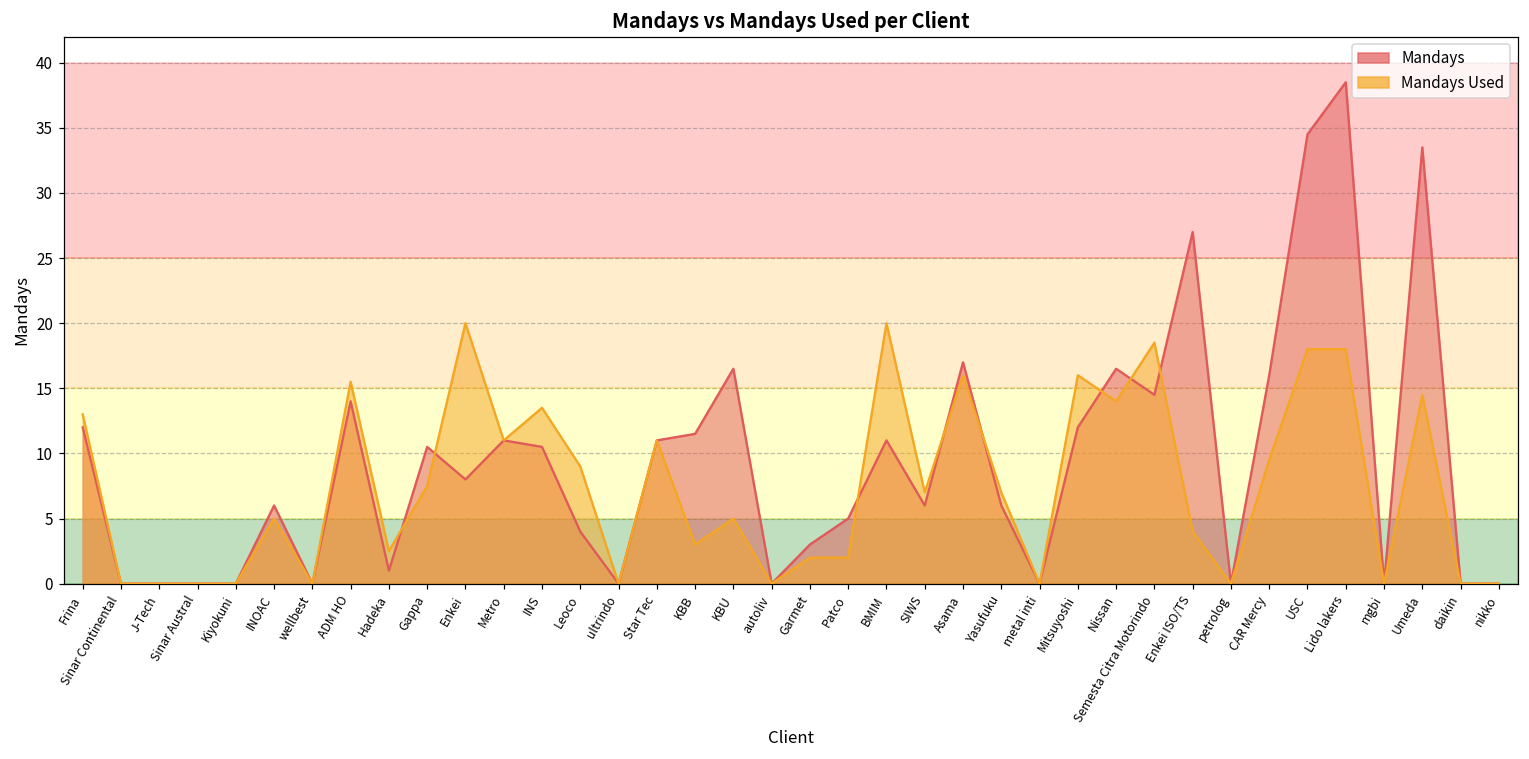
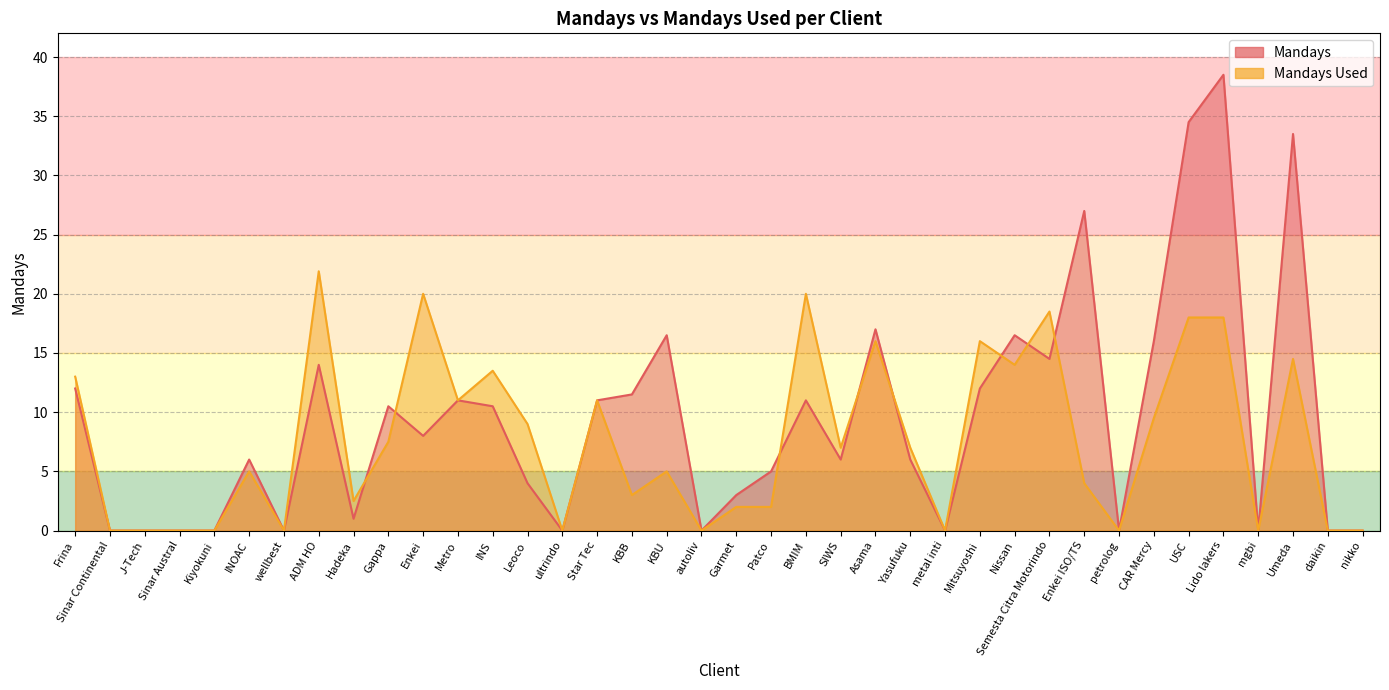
Mandays Used, ADM HO: 15.5 -> 21.9
